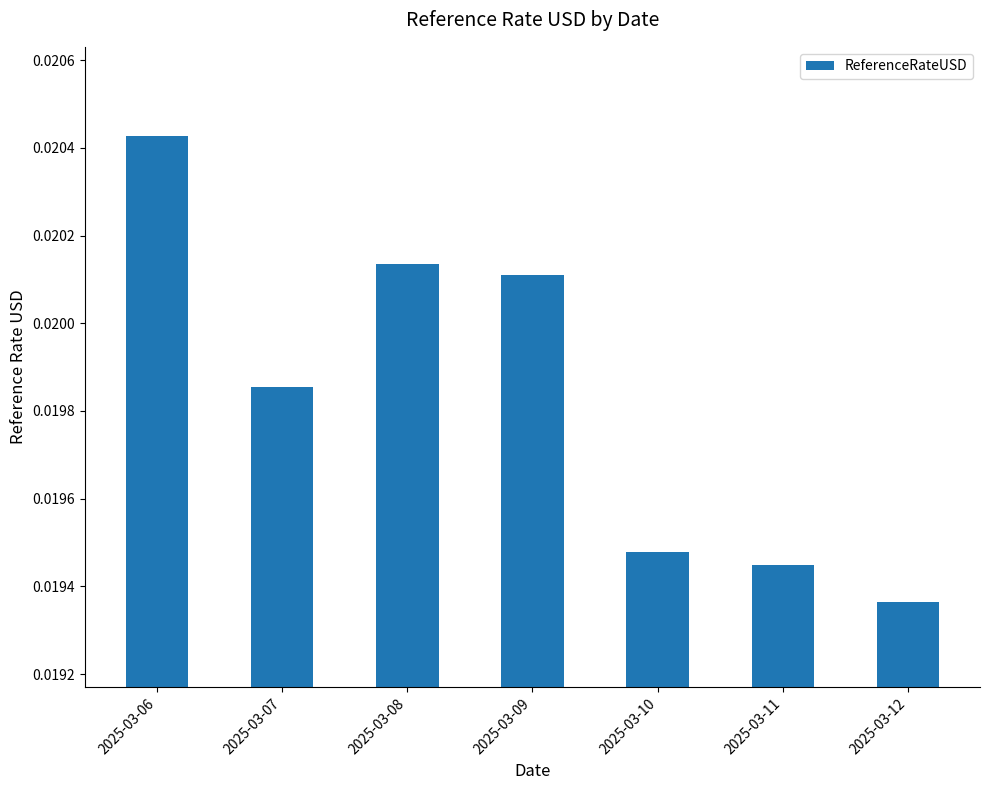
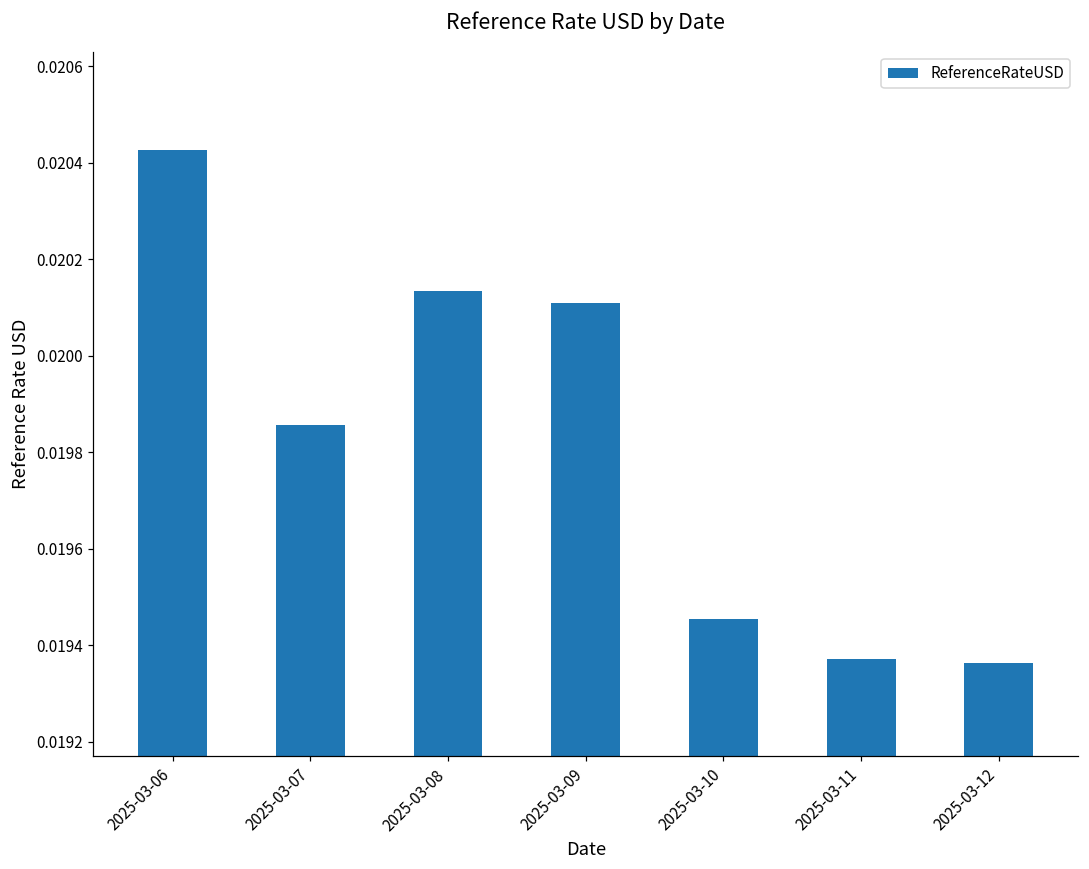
2025-03-10: 0.01948 -> 0.01945
2025-03-11: 0.01945 -> 0.01937
